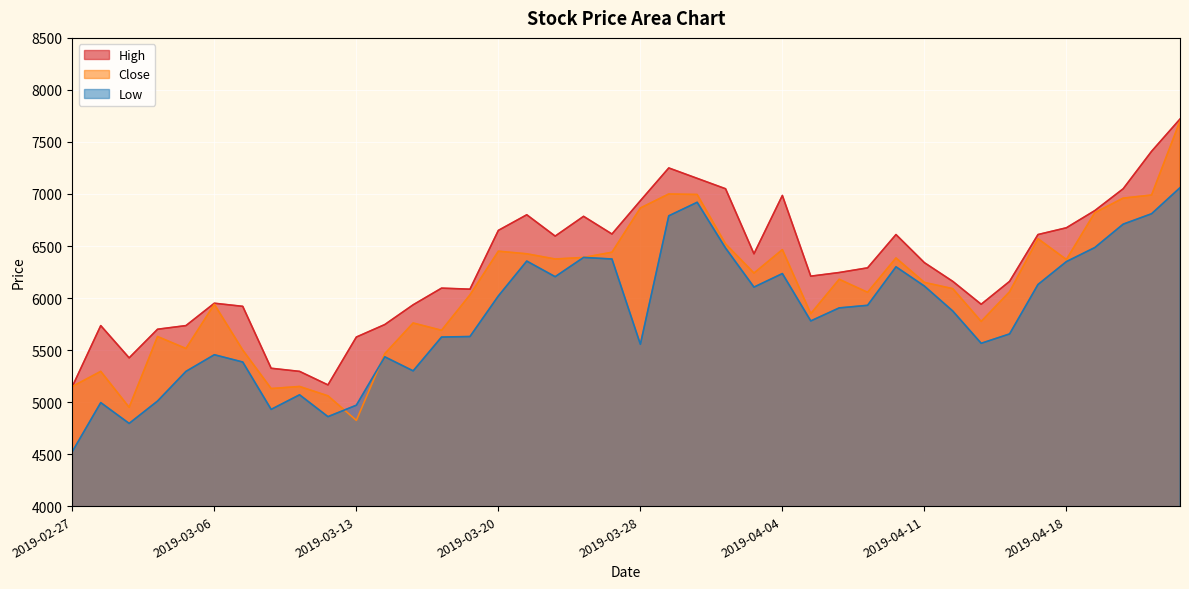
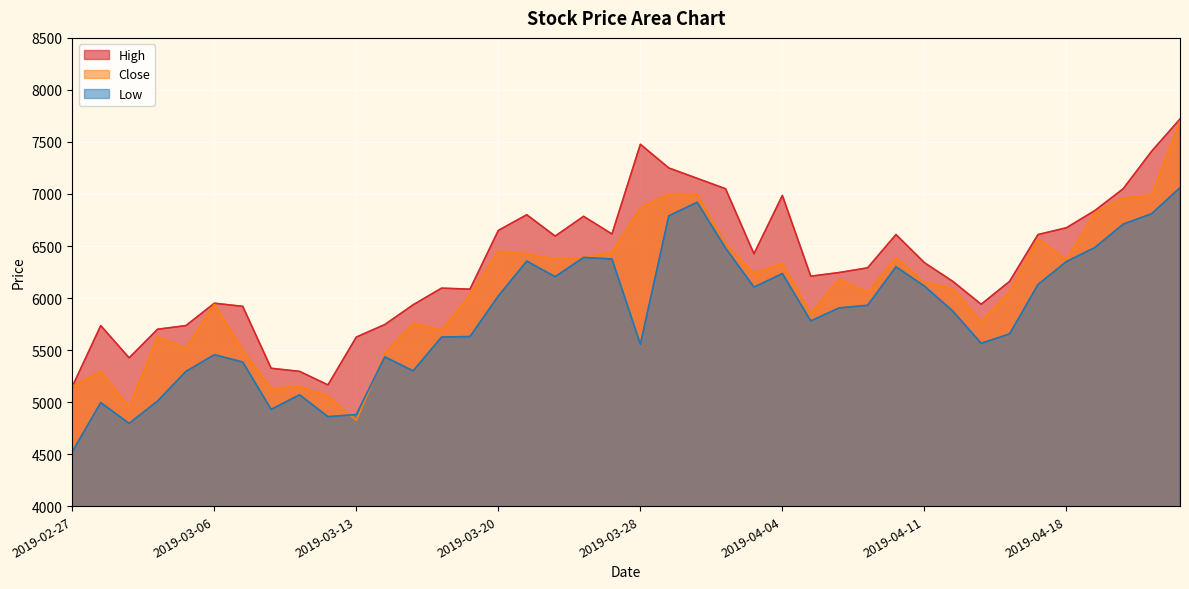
Low, 2019-03-13: 4970 -> 4880
High, 2019-03-28: 6940 -> 7480
Close, 2019-04-04: 6470 -> 6330
